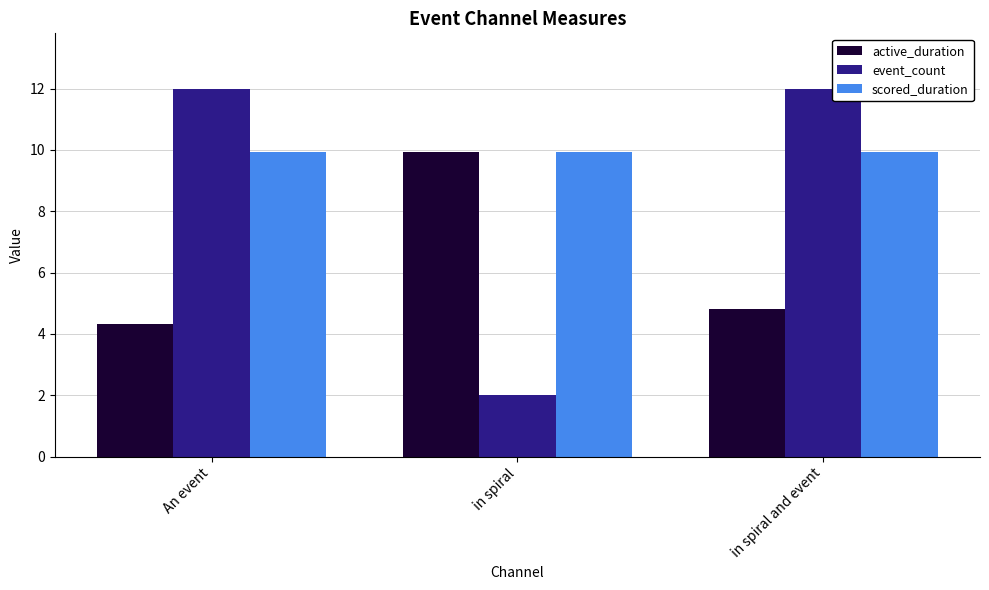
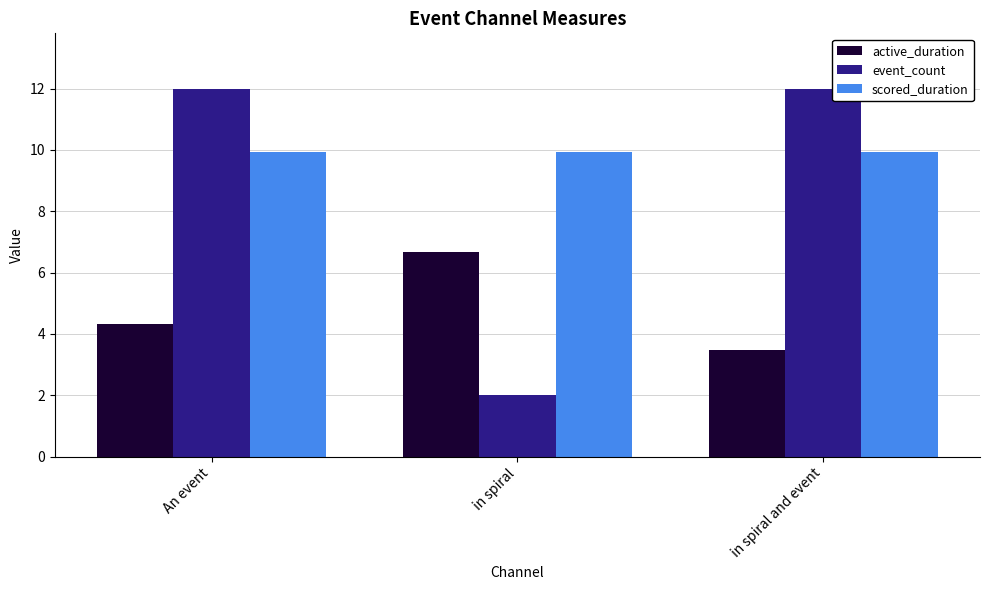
active_duration, in spiral: 9.9 -> 6.7
active_duration, in spiral and event: 4.8 -> 3.5
